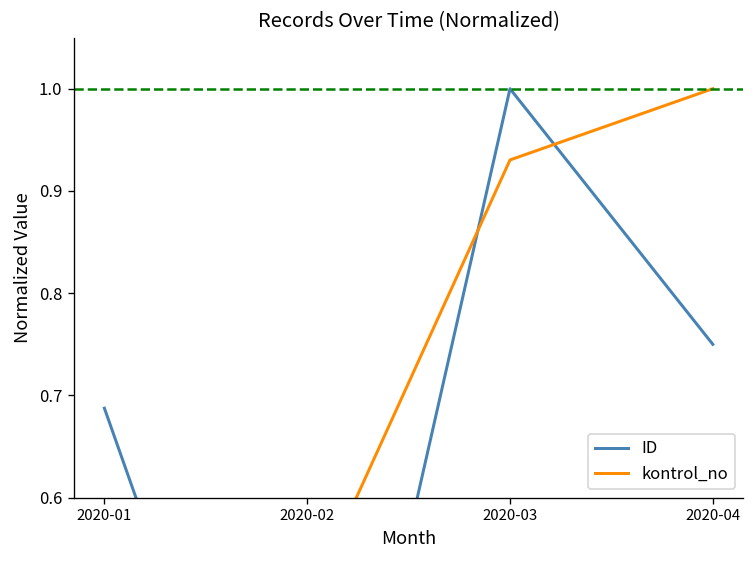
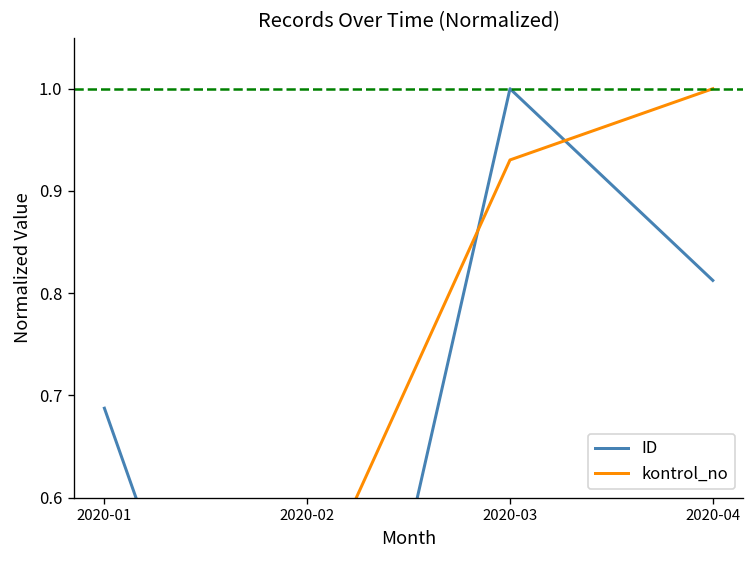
ID, 2020-04: 0.75 -> 0.81
